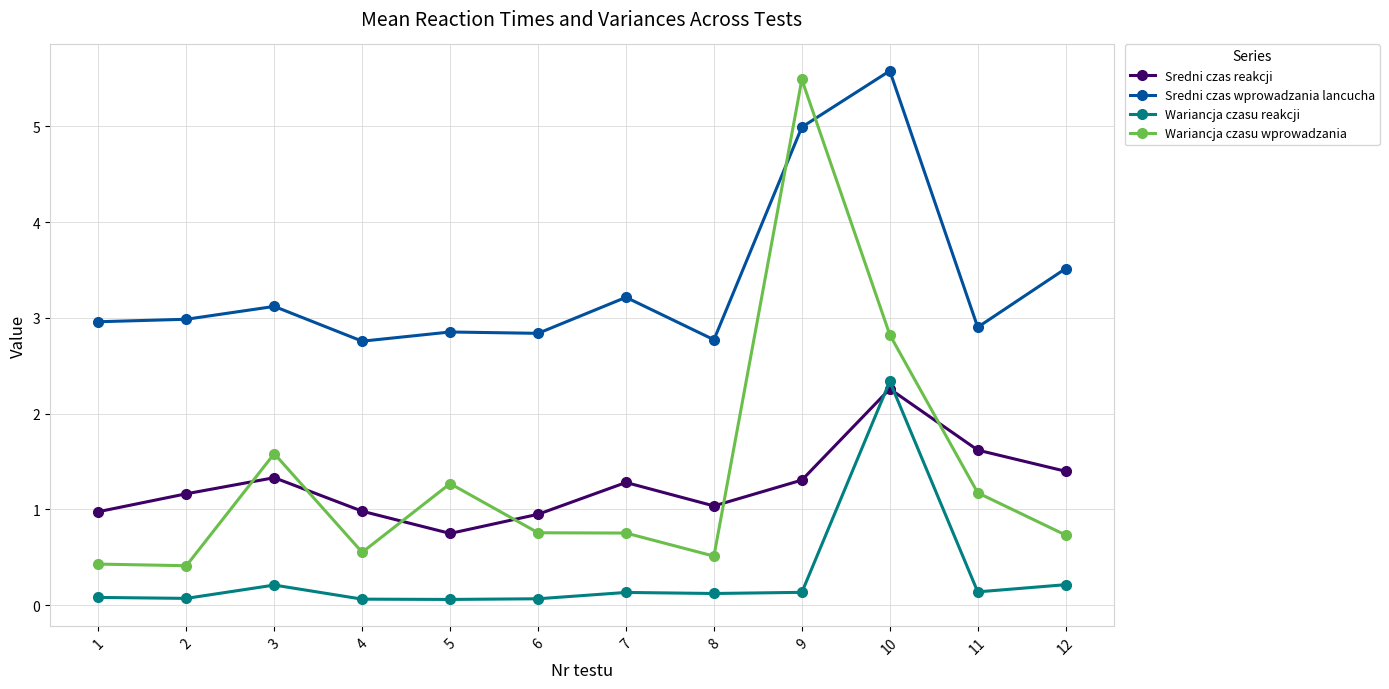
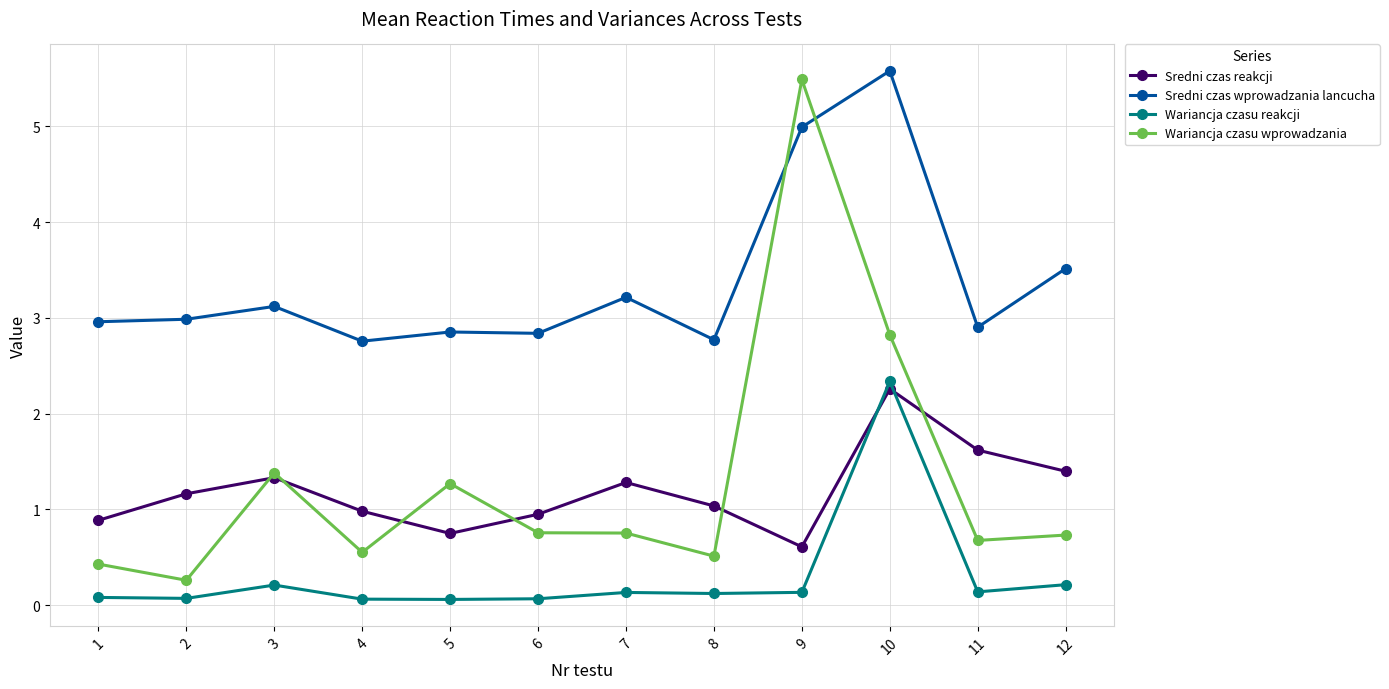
Sredni czas reakcji, 1: 1.0 -> 0.9
Wariancja czasu wprowadzania, 2: 0.4 -> 0.3
Wariancja czasu wprowadzania, 3: 1.6 -> 1.4
Sredni czas reakcji, 9: 1.3 -> 0.6
Wariancja czasu wprowadzania, 11: 1.2 -> 0.7
